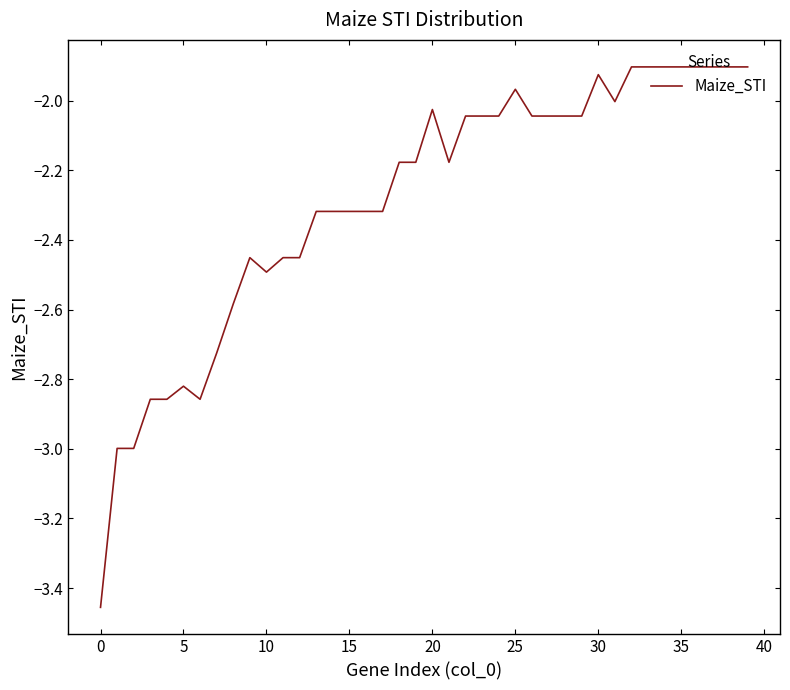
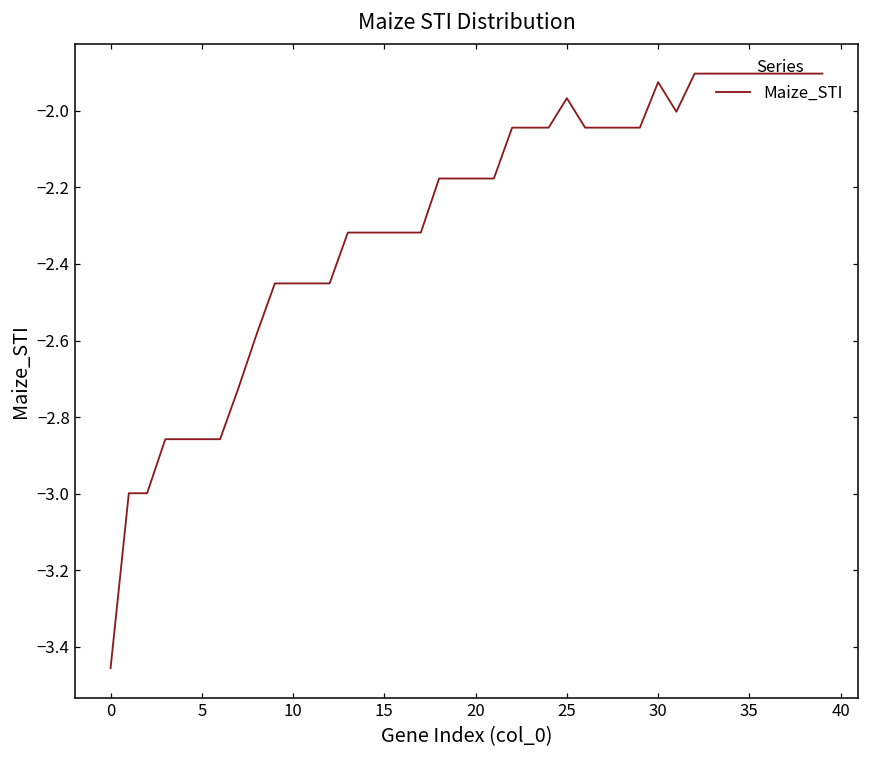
5: -2.82 -> -2.86
10: -2.49 -> -2.45
20: -2.03 -> -2.18
